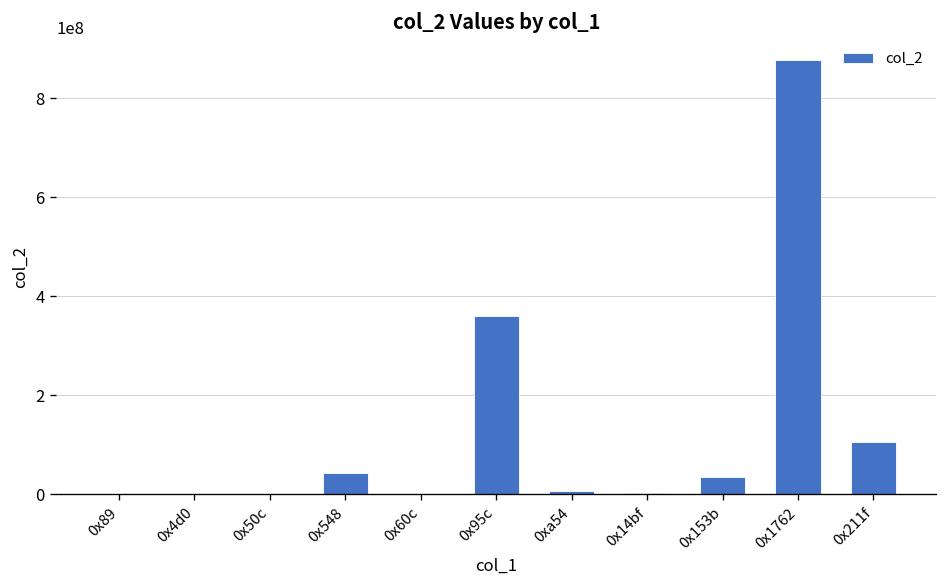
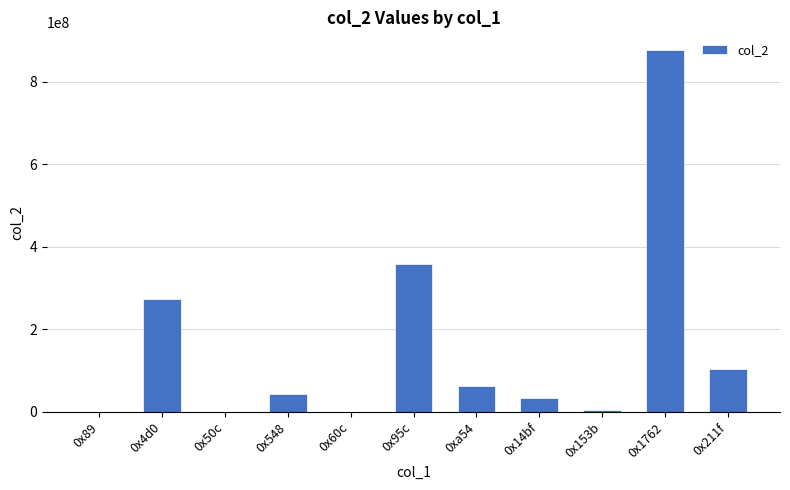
0x4d0: 0 -> 270000000
0xa54: 10000000 -> 60000000
0x14bf: 0 -> 30000000
0x153b: 40000000 -> 0
